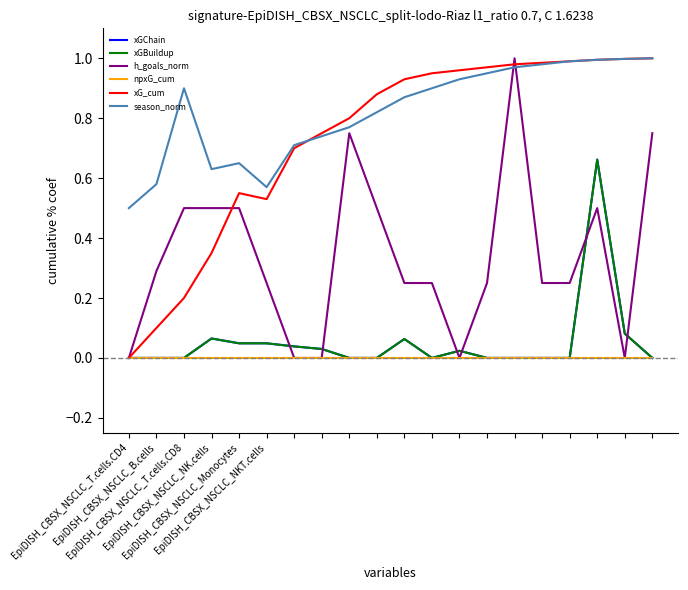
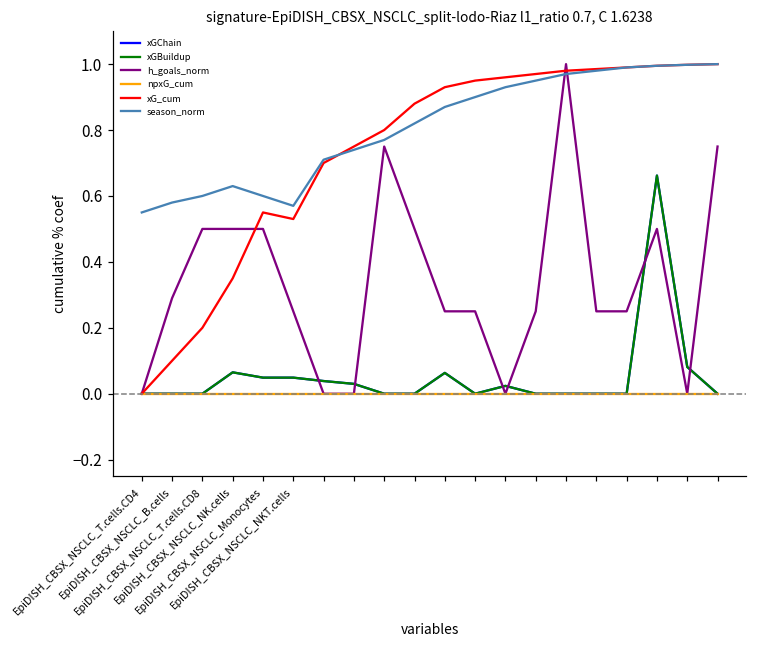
season_norm, EpiDISH_CBSX_NSCLC_T.cells.CD4: 0.50 -> 0.55
season_norm, EpiDISH_CBSX_NSCLC_T.cells.CD8: 0.9 -> 0.6
season_norm, EpiDISH_CBSX_NSCLC_Monocytes: 0.65 -> 0.60
